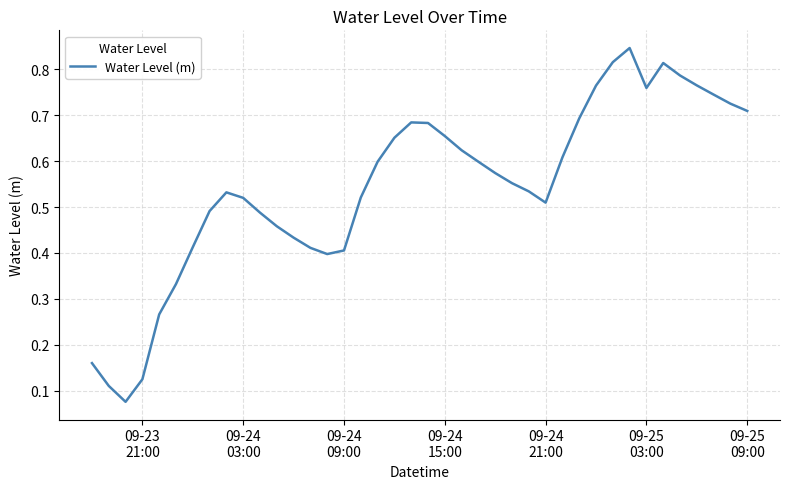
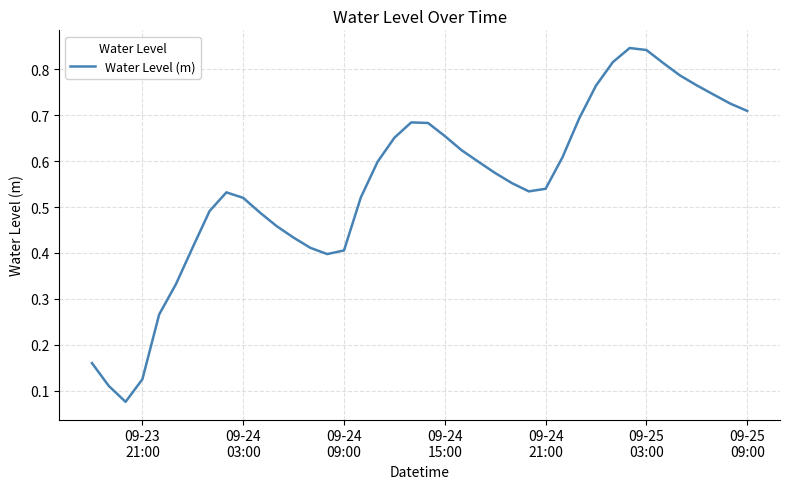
09-24 21:00: 0.51 -> 0.54
09-25 03:00: 0.76 -> 0.84
